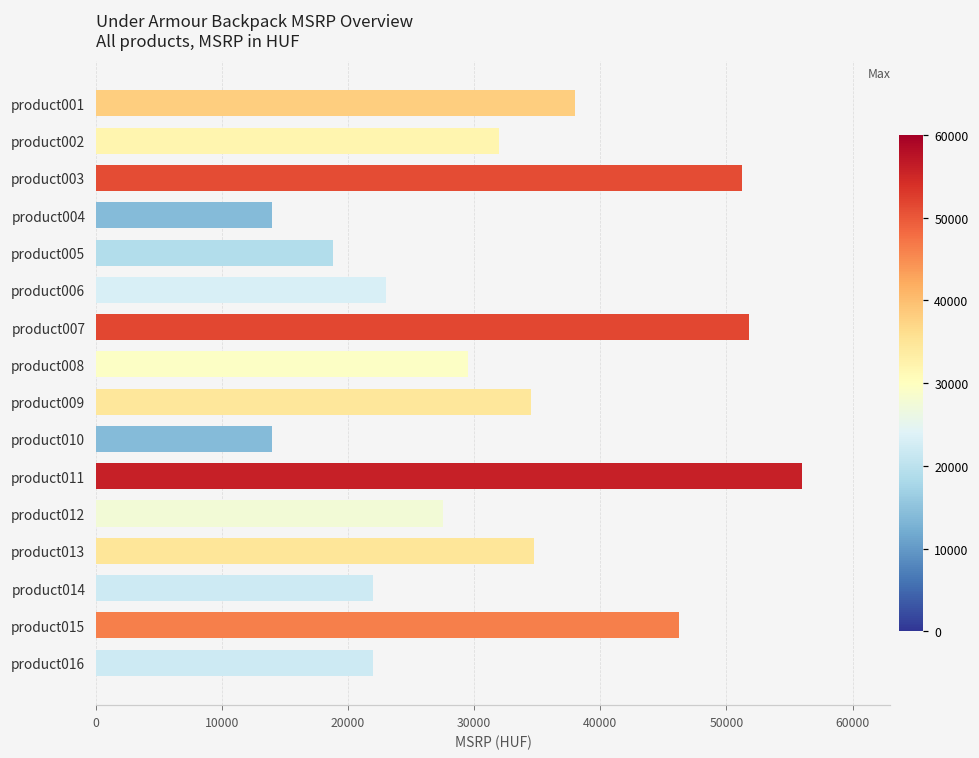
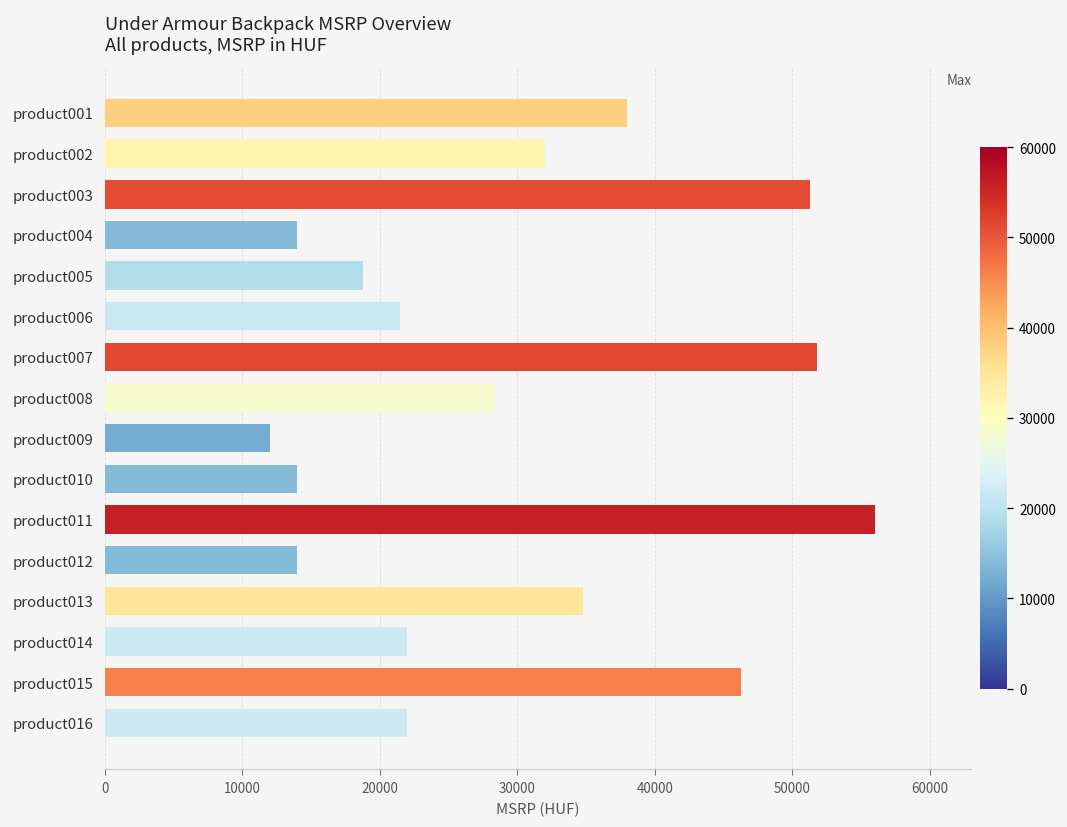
product006: 23000 -> 21400
product008: 29500 -> 28400
product009: 34500 -> 12000
product012: 27600 -> 14000
